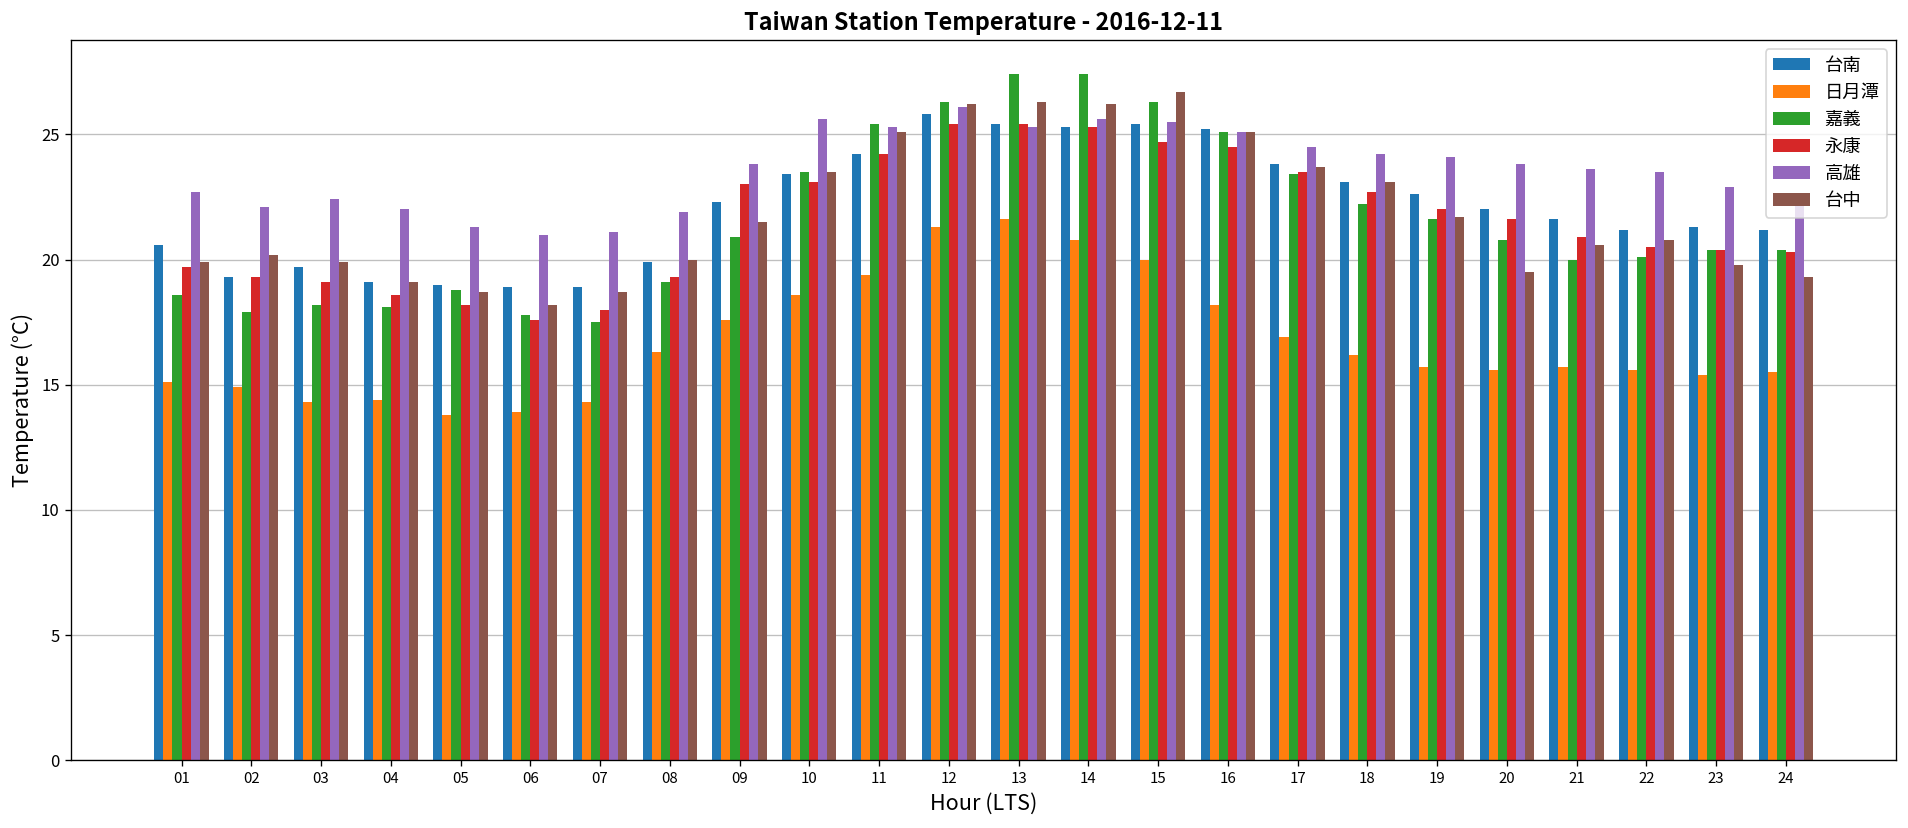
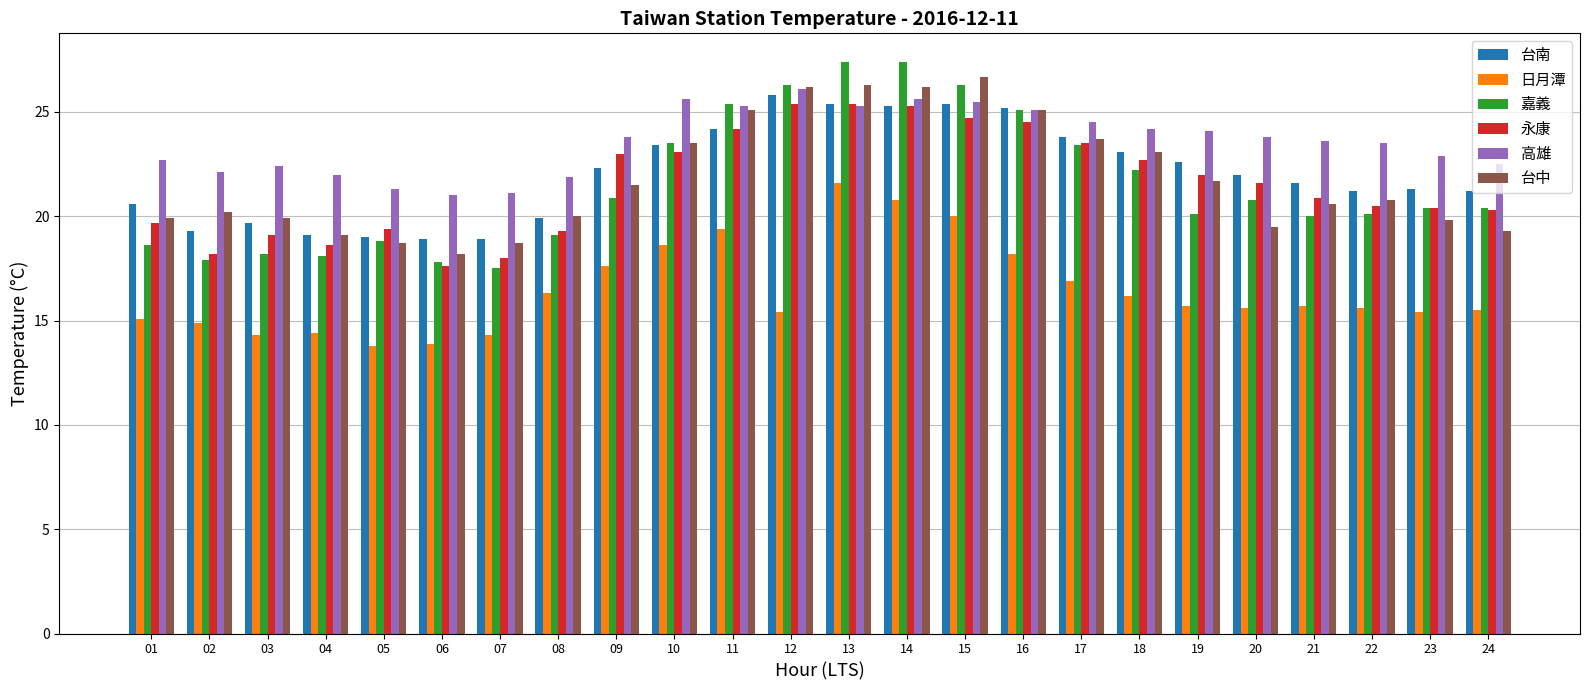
永康, 02: 19.3 -> 18.2
永康, 05: 18.2 -> 19.4
日月潭, 12: 21.3 -> 15.4
嘉義, 19: 21.6 -> 20.1
